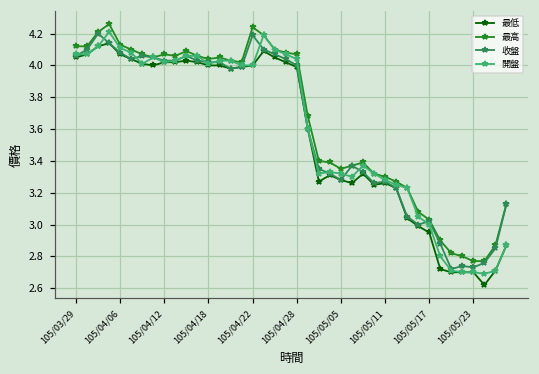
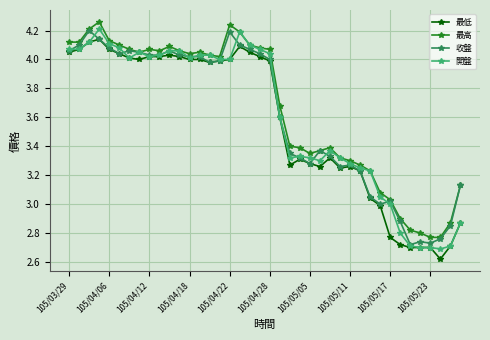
最低, 105/05/17: 2.95 -> 2.77
